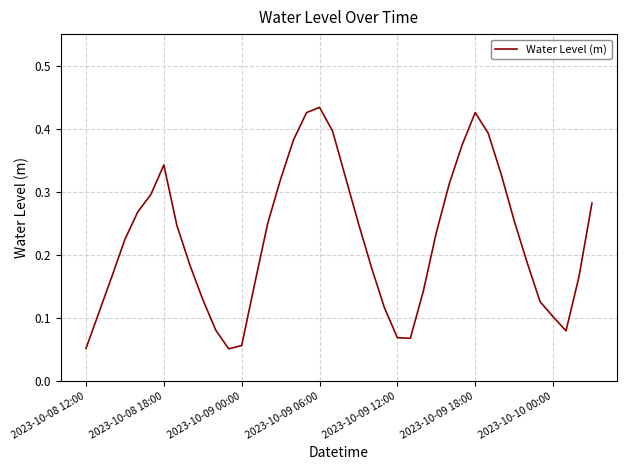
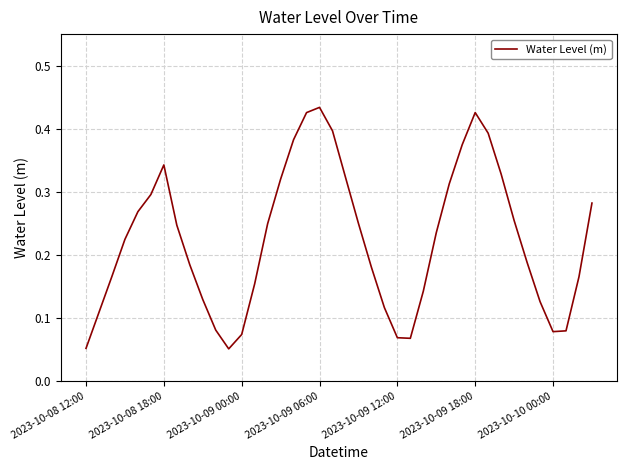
2023-10-09 00:00: 0.06 -> 0.07
2023-10-10 00:00: 0.10 -> 0.08
